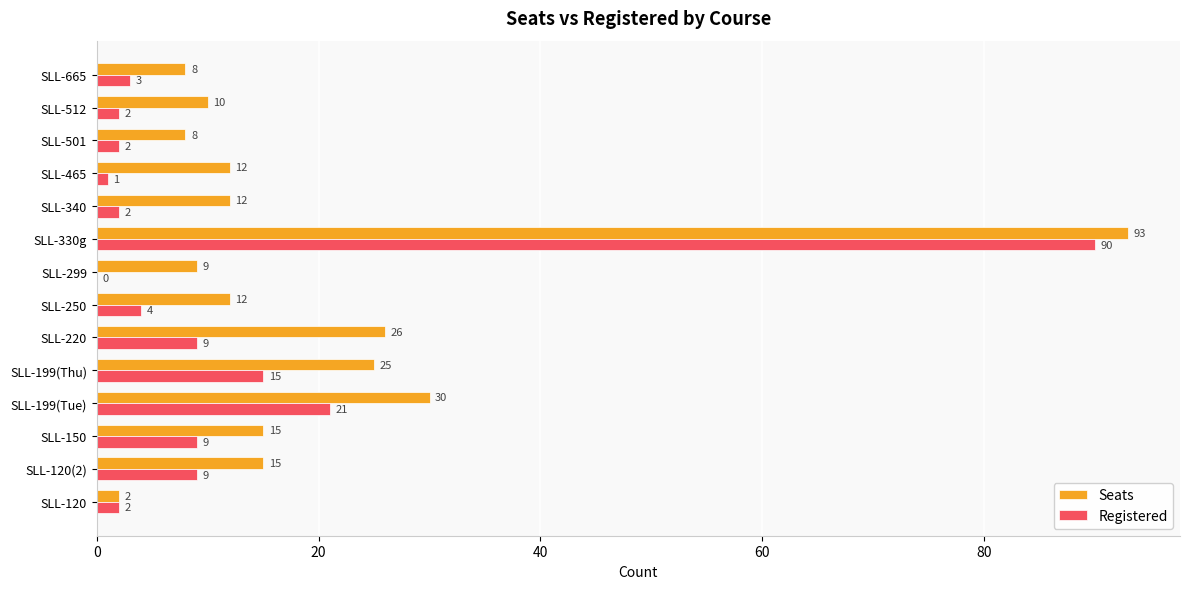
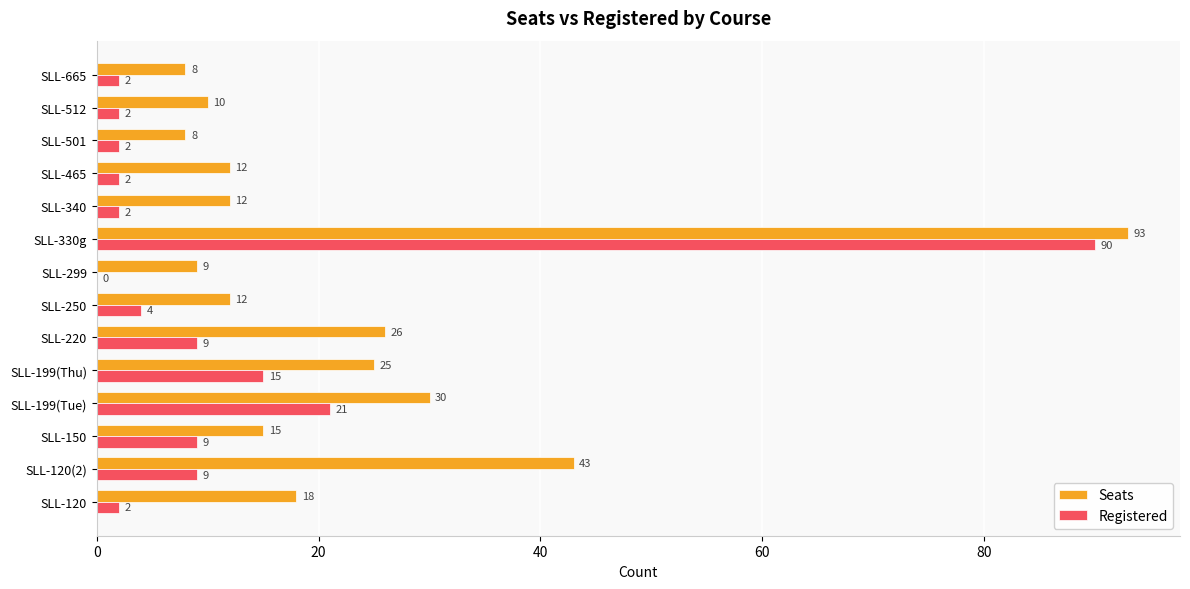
Registered, SLL-665: 3 -> 2
Registered, SLL-465: 1 -> 2
Seats, SLL-120(2): 15 -> 43
Seats, SLL-120: 2 -> 18
